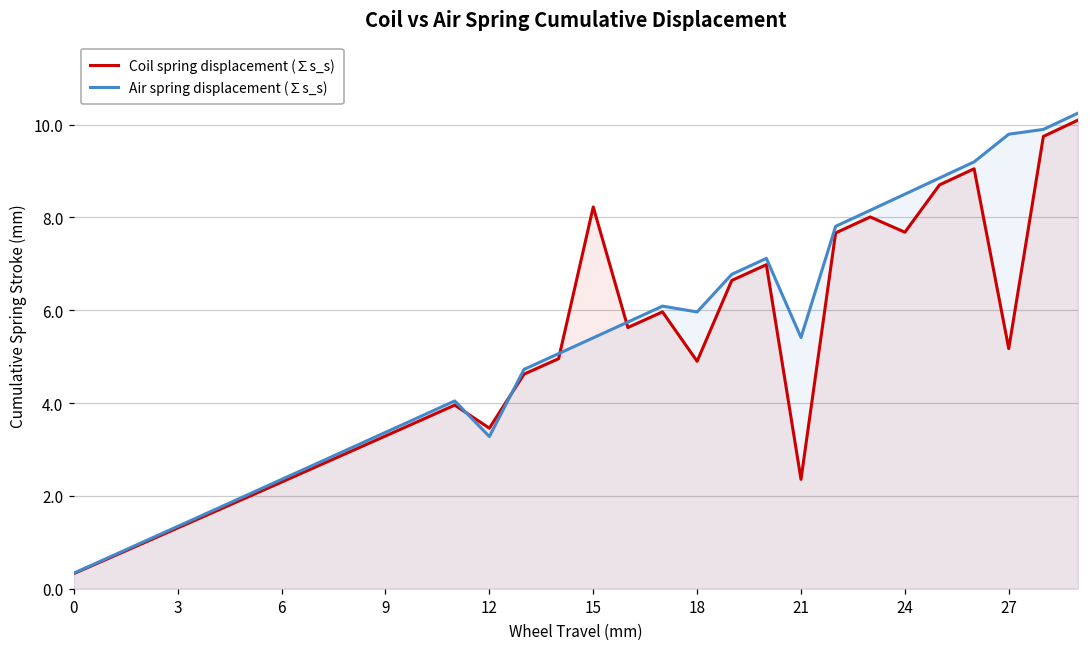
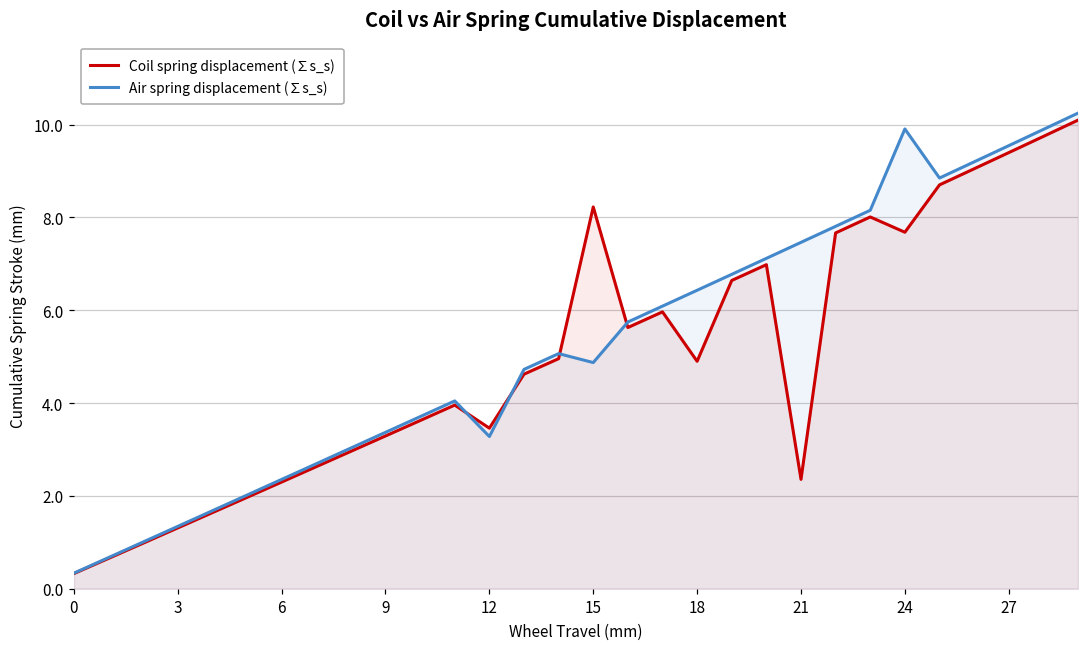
Air spring displacement (∑s_s), 15: 5.4 -> 4.9
Air spring displacement (∑s_s), 18: 6.0 -> 6.4
Air spring displacement (∑s_s), 21: 5.4 -> 7.5
Air spring displacement (∑s_s), 24: 8.5 -> 9.9
Coil spring displacement (∑s_s), 27: 5.2 -> 9.4
Air spring displacement (∑s_s), 27: 9.8 -> 9.5
